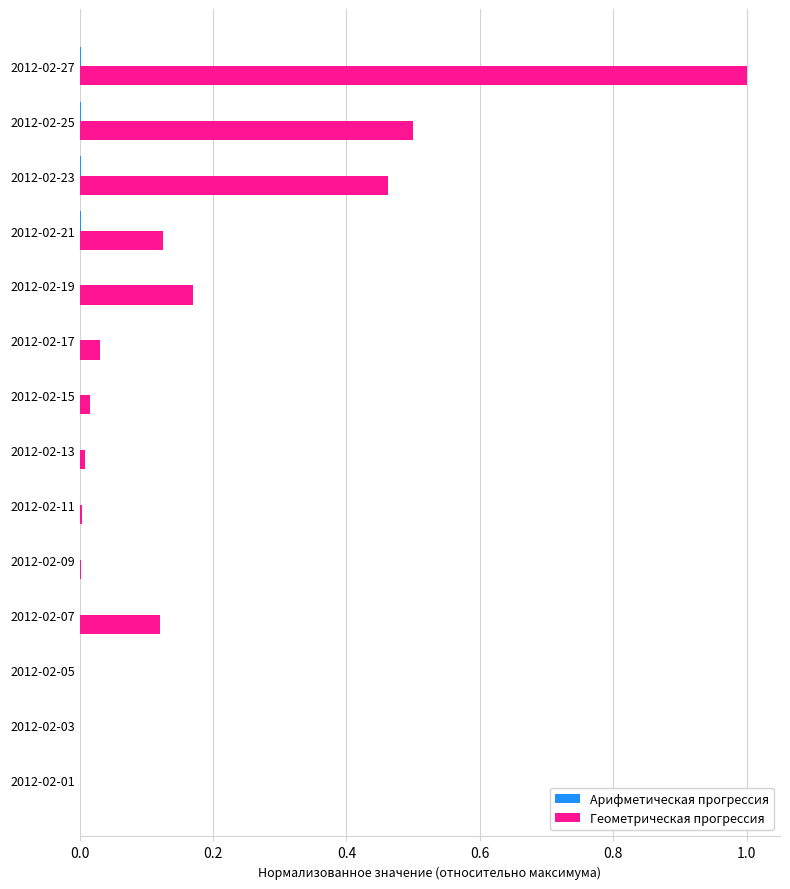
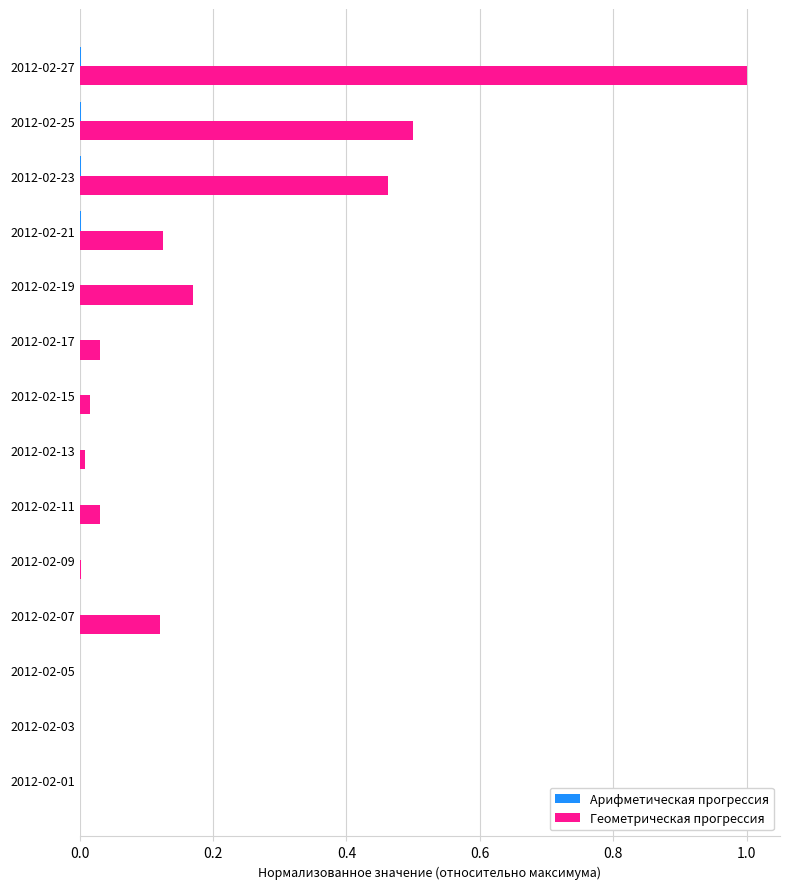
Геометрическая прогрессия, 2012-02-11: 0.00 -> 0.03
